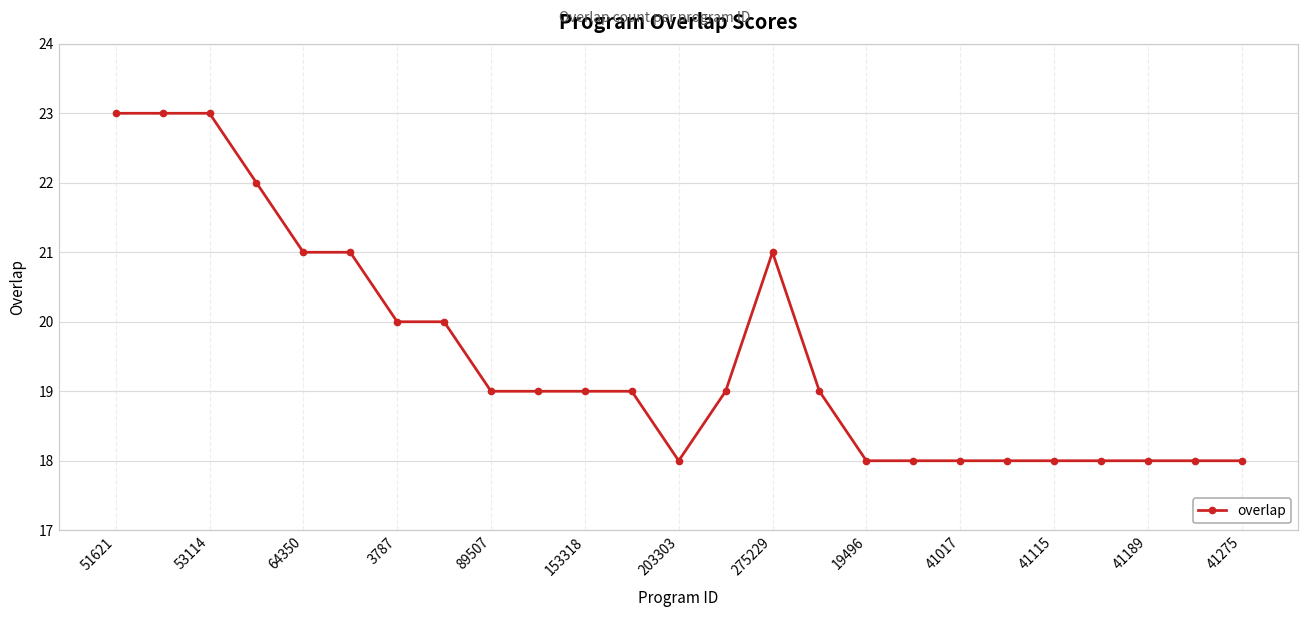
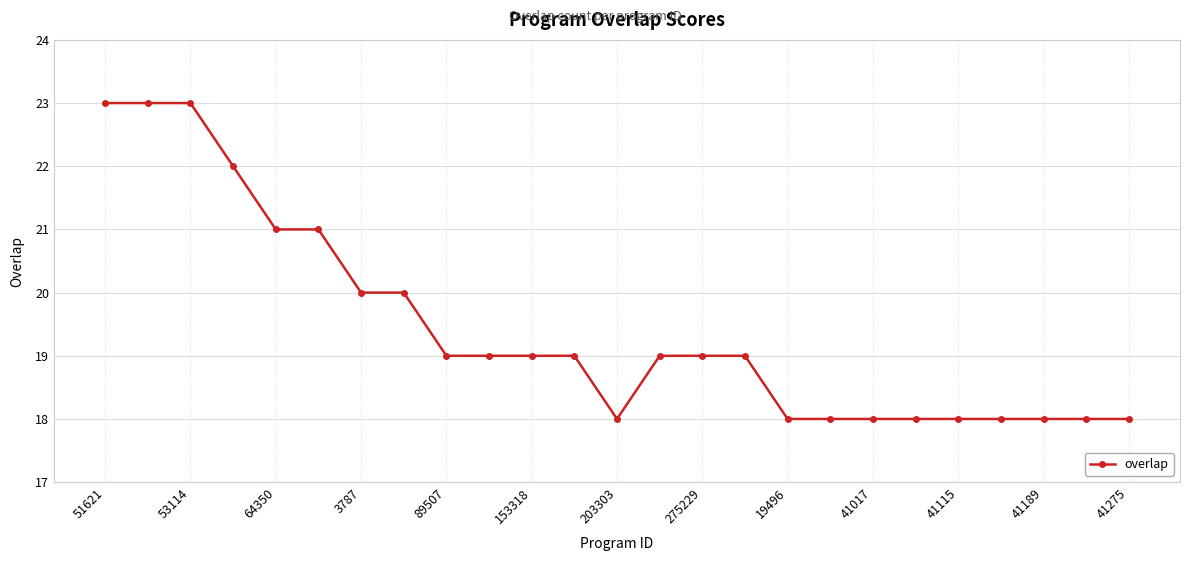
275229: 21 -> 19
